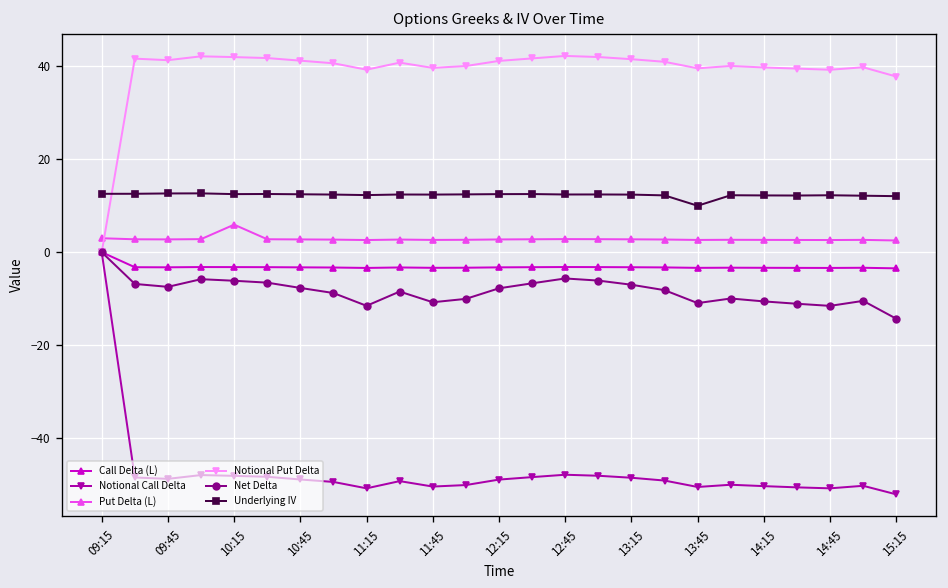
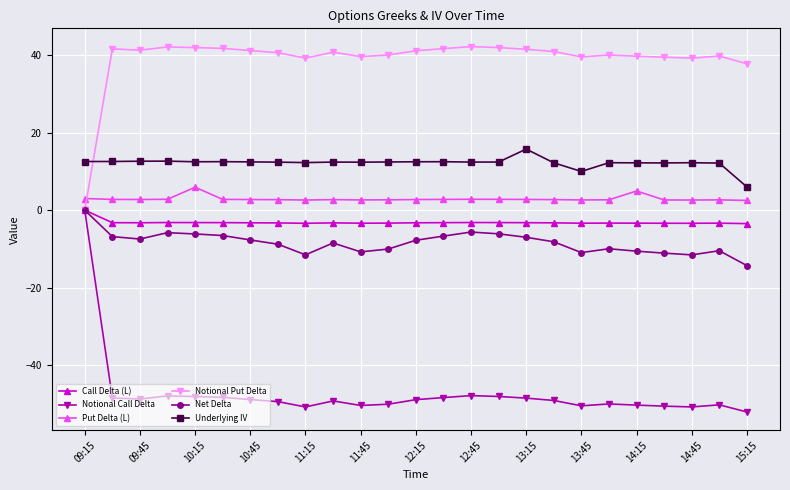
Underlying IV, 13:15: 12 -> 16
Put Delta (L), 14:15: 3 -> 5
Underlying IV, 15:15: 12 -> 6
